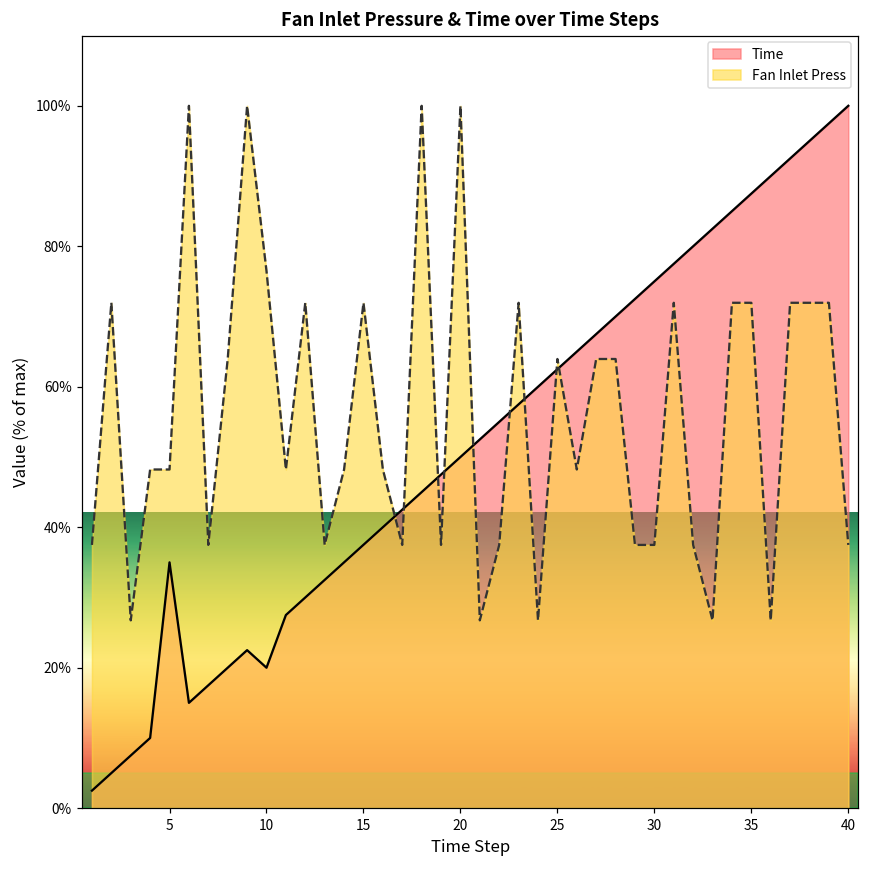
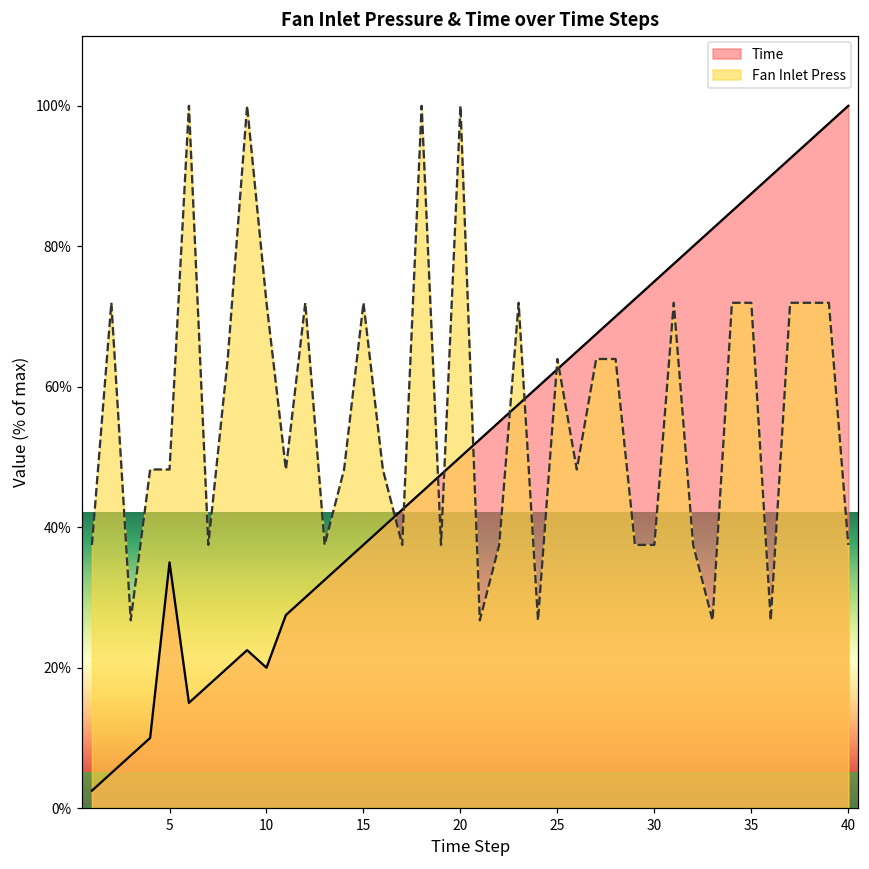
Fan Inlet Press, 10: 76% -> 72%
